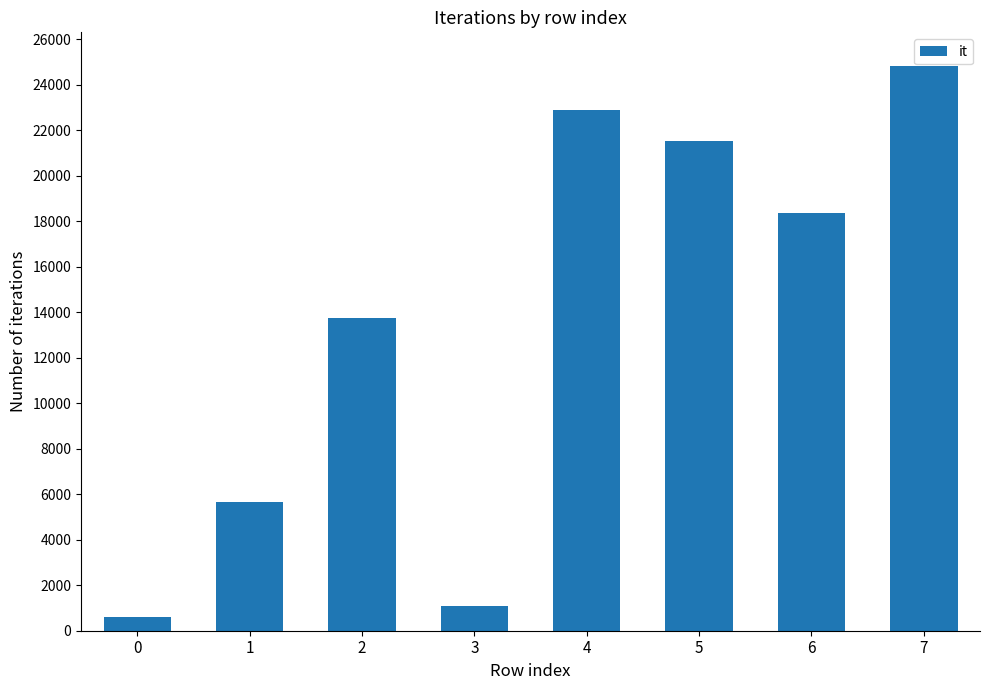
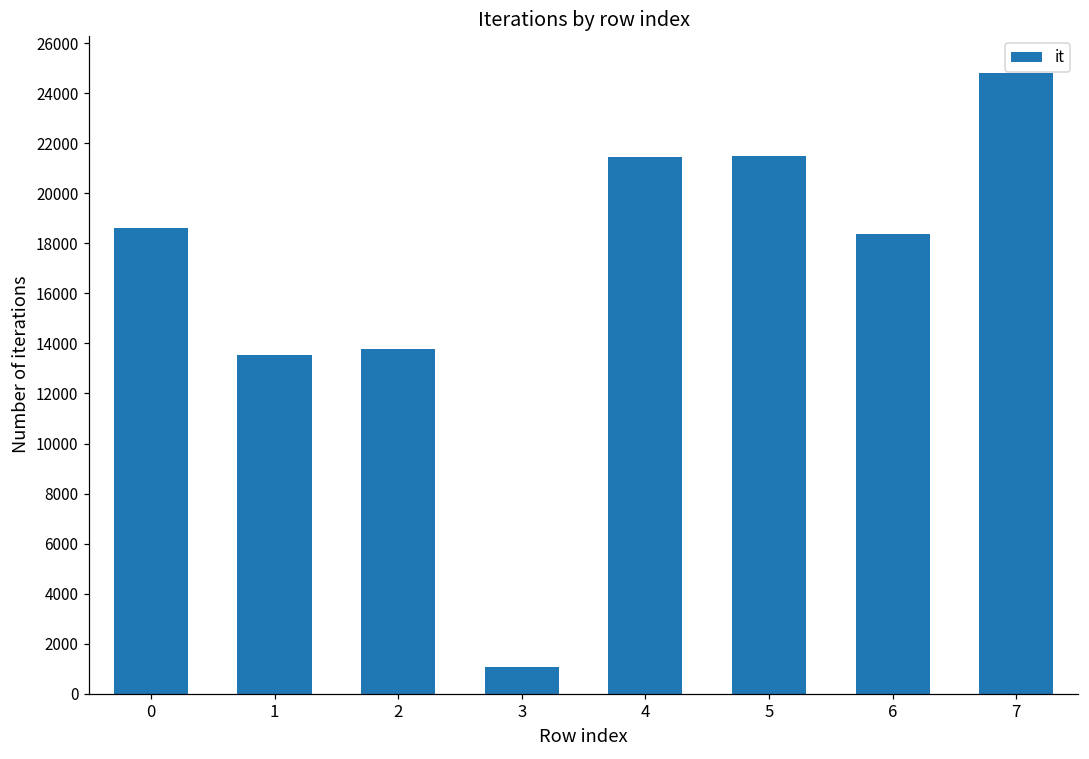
0: 600 -> 18600
1: 5700 -> 13500
4: 22900 -> 21500
